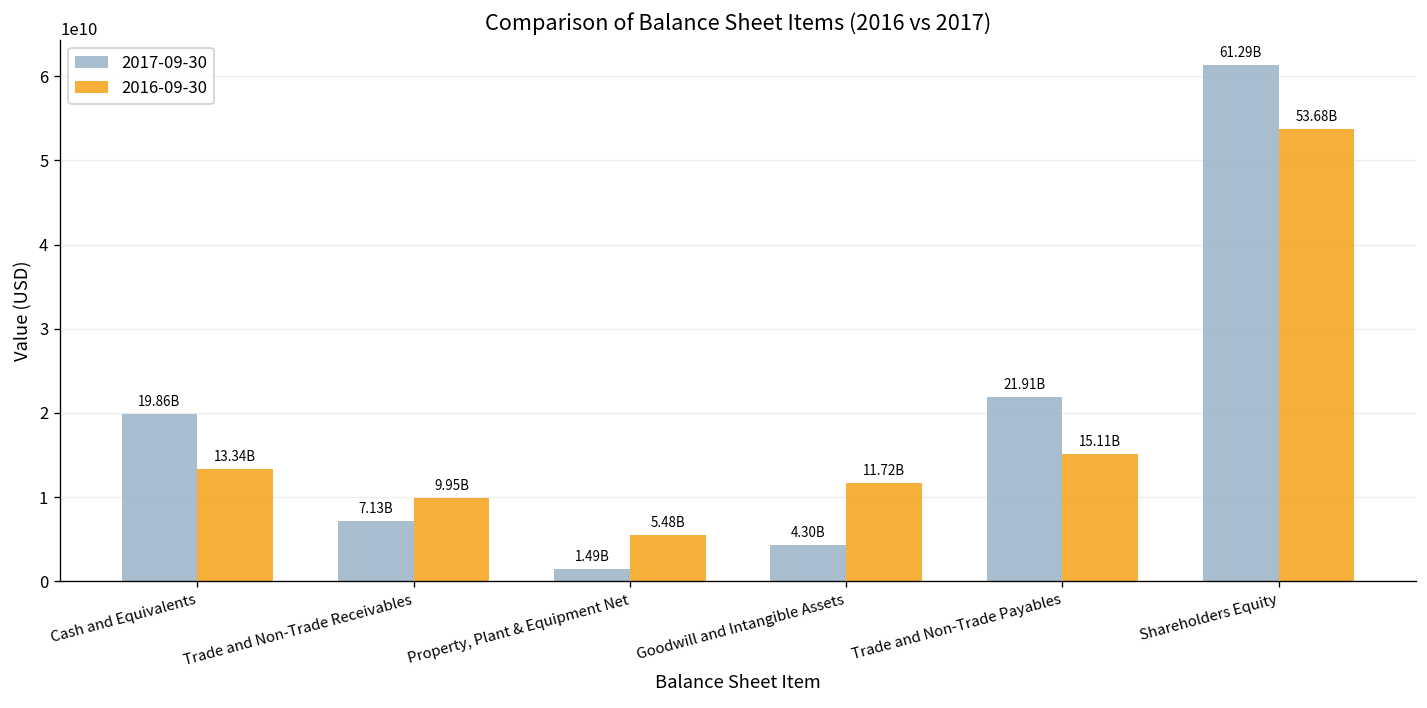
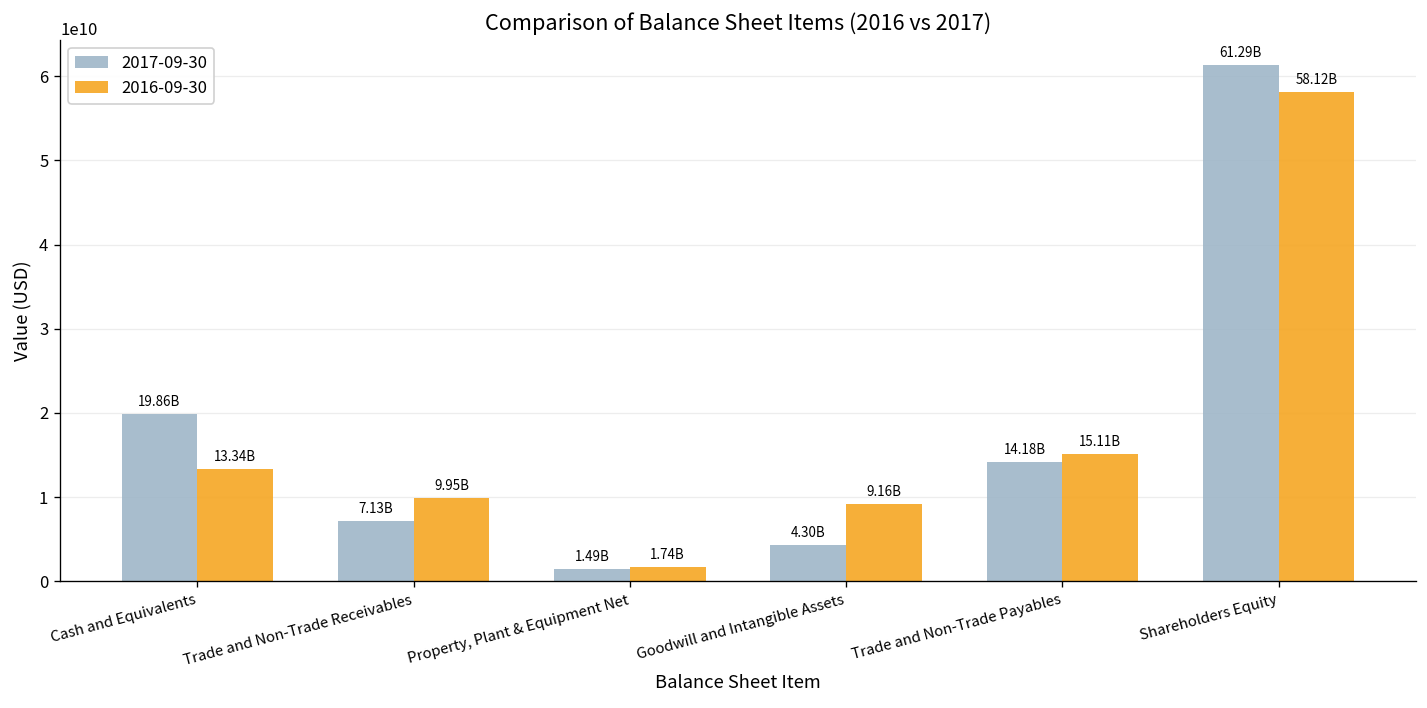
2016-09-30, Property, Plant & Equipment Net: 5.48B -> 1.74B
2016-09-30, Goodwill and Intangible Assets: 11.72B -> 9.16B
2017-09-30, Trade and Non-Trade Payables: 21.91B -> 14.18B
2016-09-30, Shareholders Equity: 53.68B -> 58.12B
